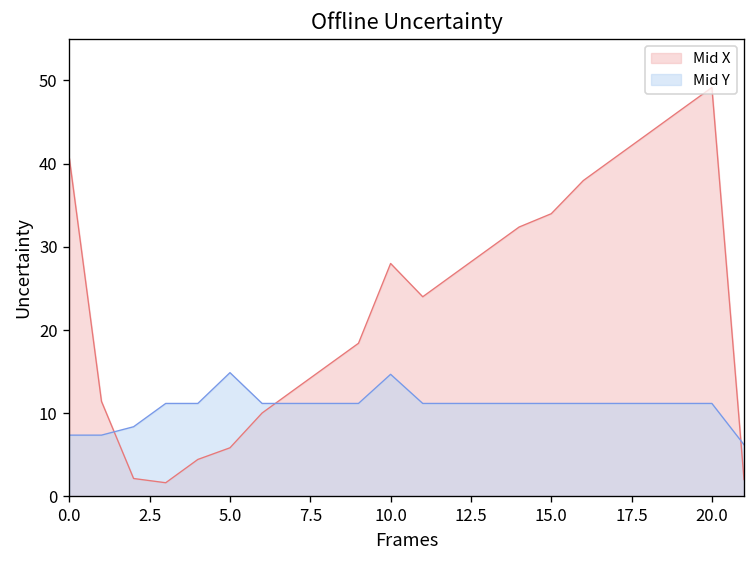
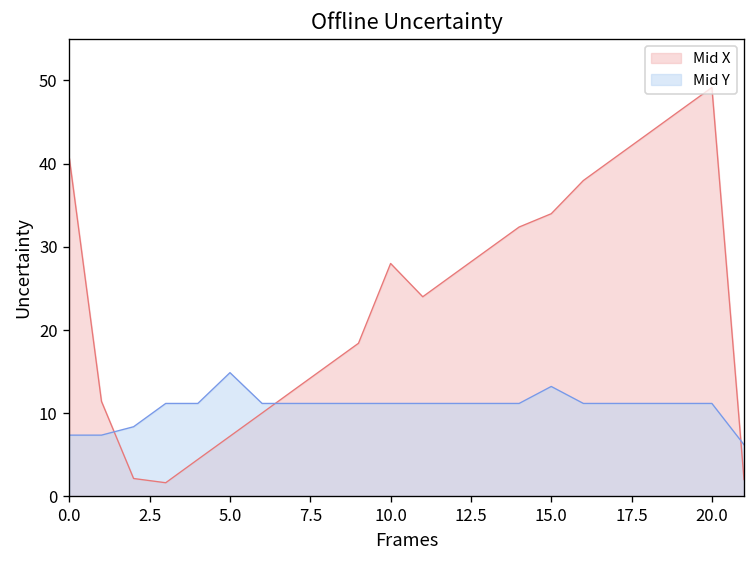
Mid X, 5.0: 6 -> 7
Mid Y, 10.0: 15 -> 11
Mid Y, 15.0: 11 -> 13
